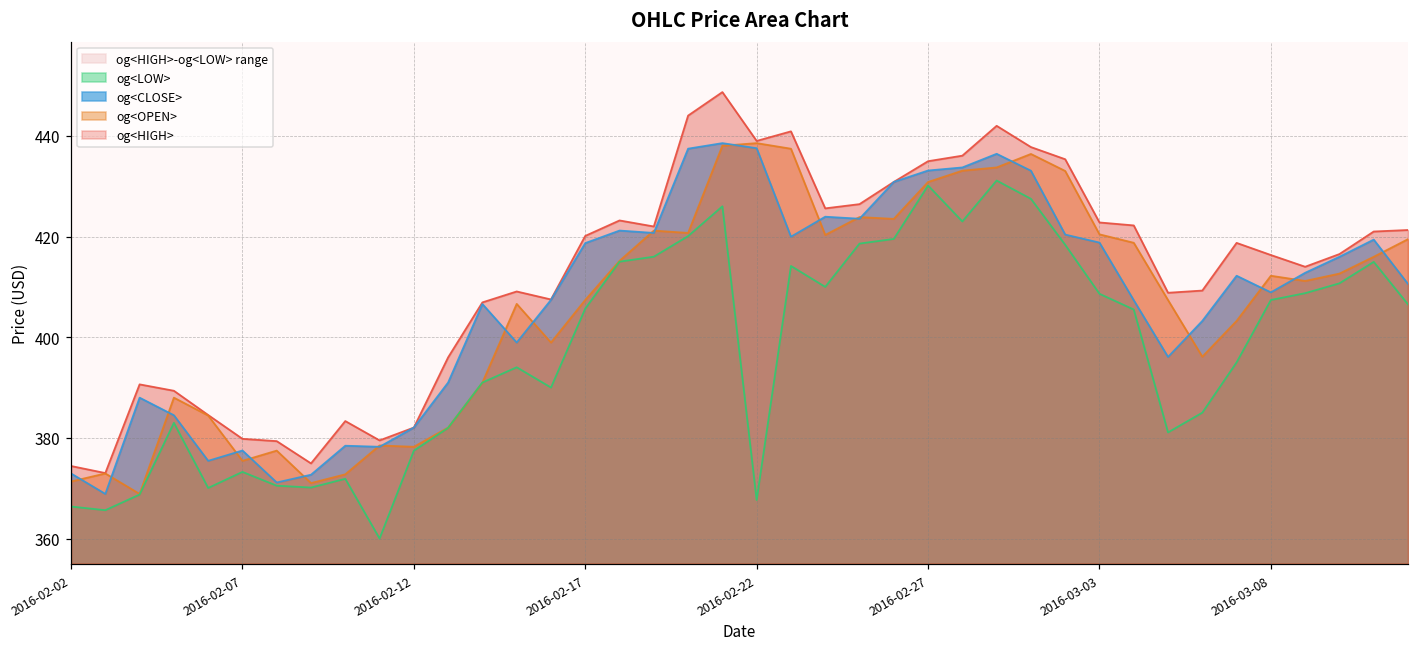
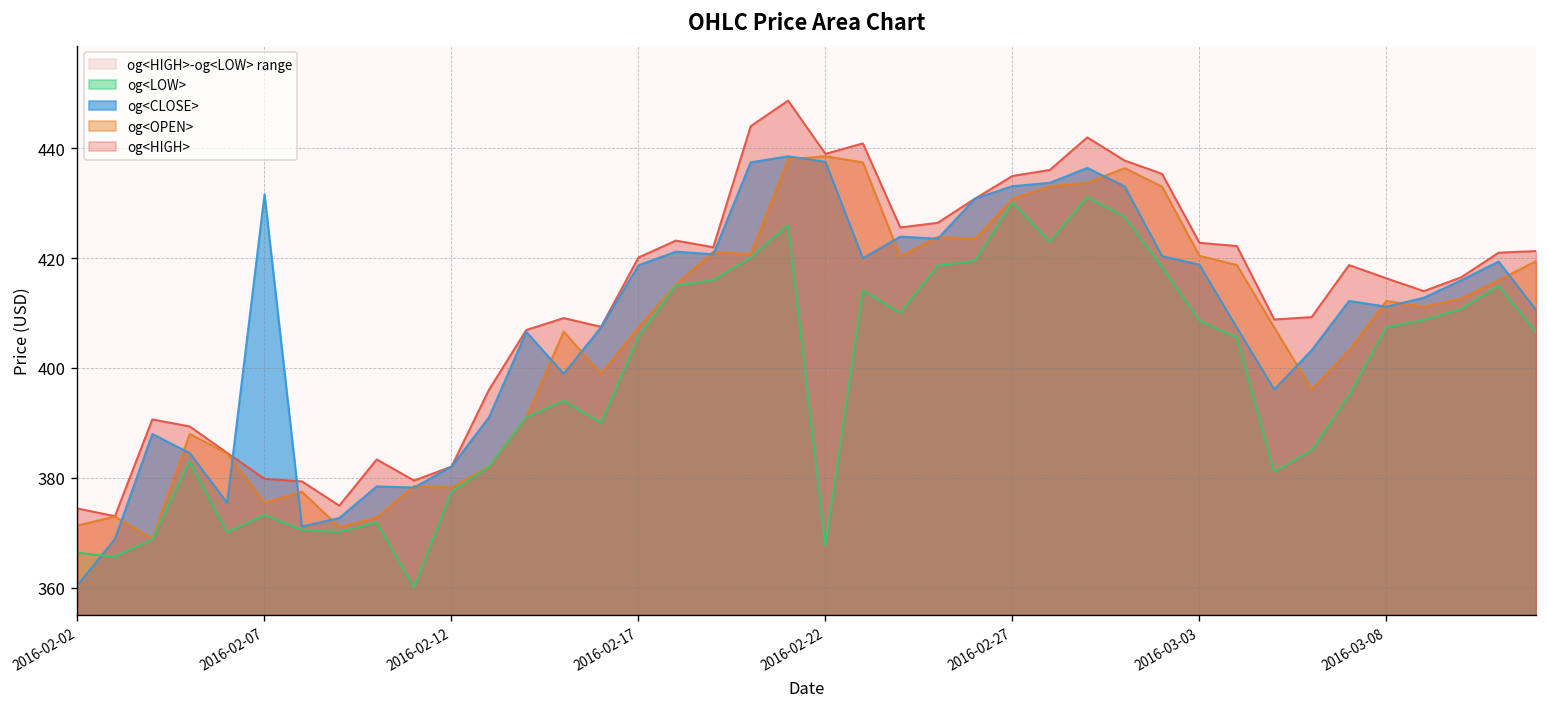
og<CLOSE>, 2016-02-02: 373 -> 360
og<CLOSE>, 2016-02-07: 377 -> 432
og<CLOSE>, 2016-03-08: 409 -> 411
